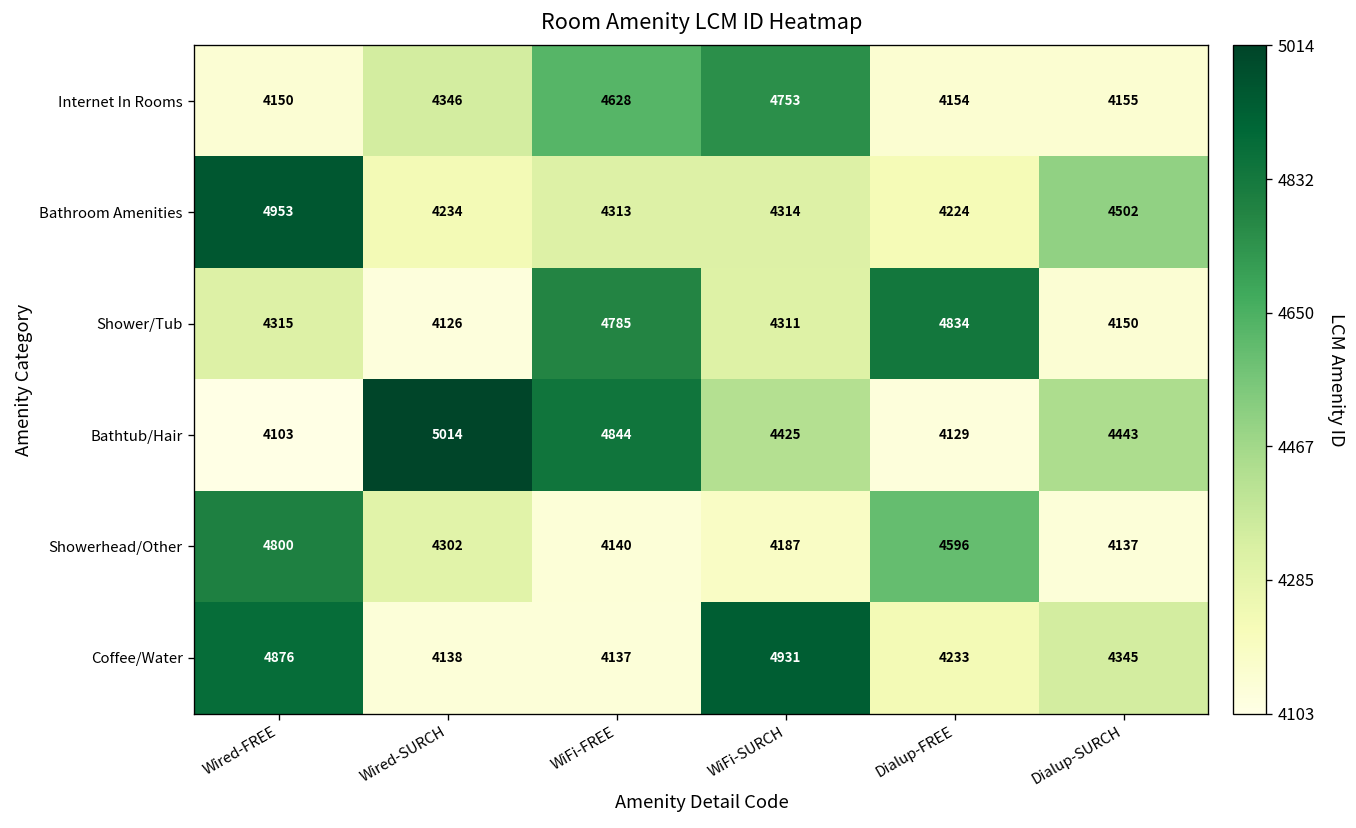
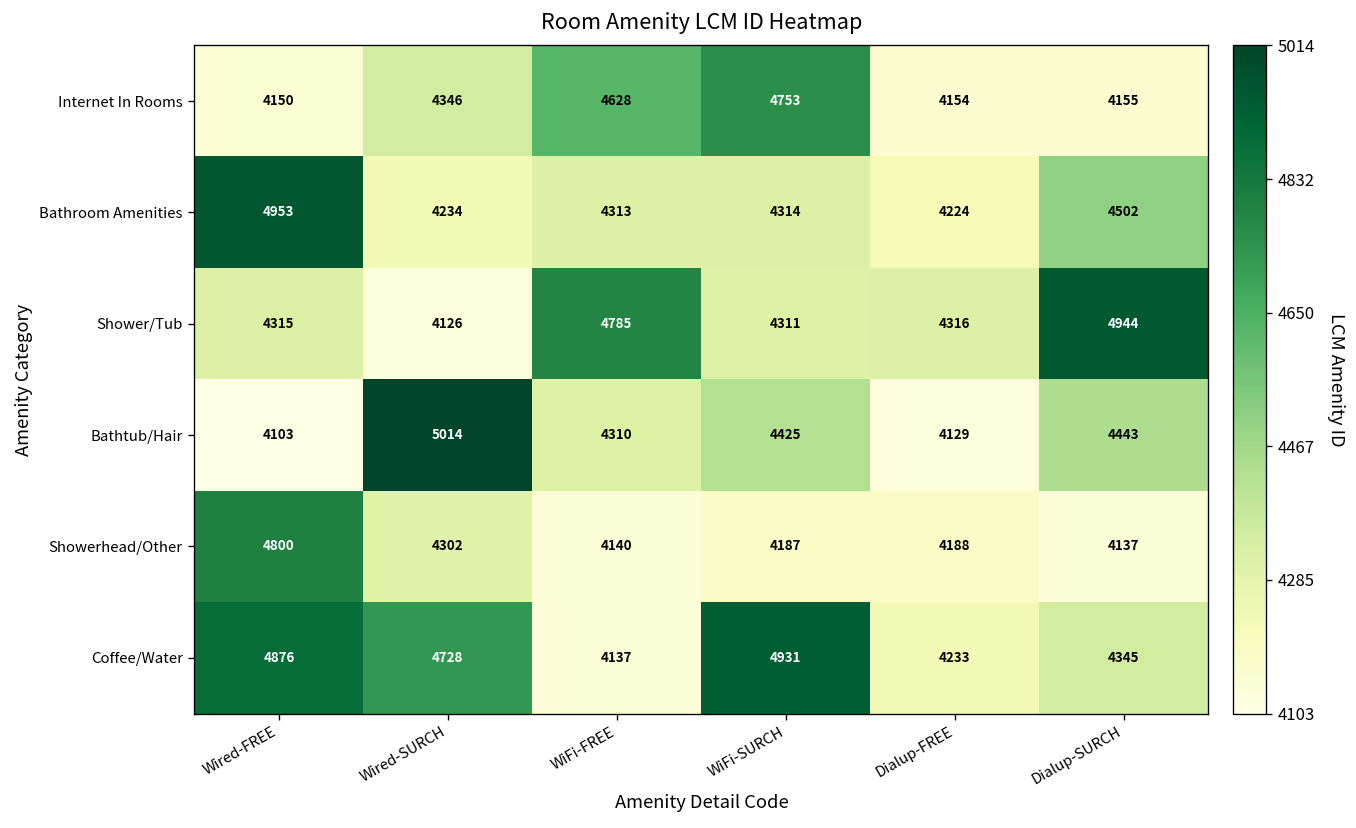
Shower/Tub, Dialup-FREE: 4834 -> 4316
Shower/Tub, Dialup-SURCH: 4150 -> 4944
Bathtub/Hair, WiFi-FREE: 4844 -> 4310
Showerhead/Other, Dialup-FREE: 4596 -> 4188
Coffee/Water, Wired-SURCH: 4138 -> 4728
